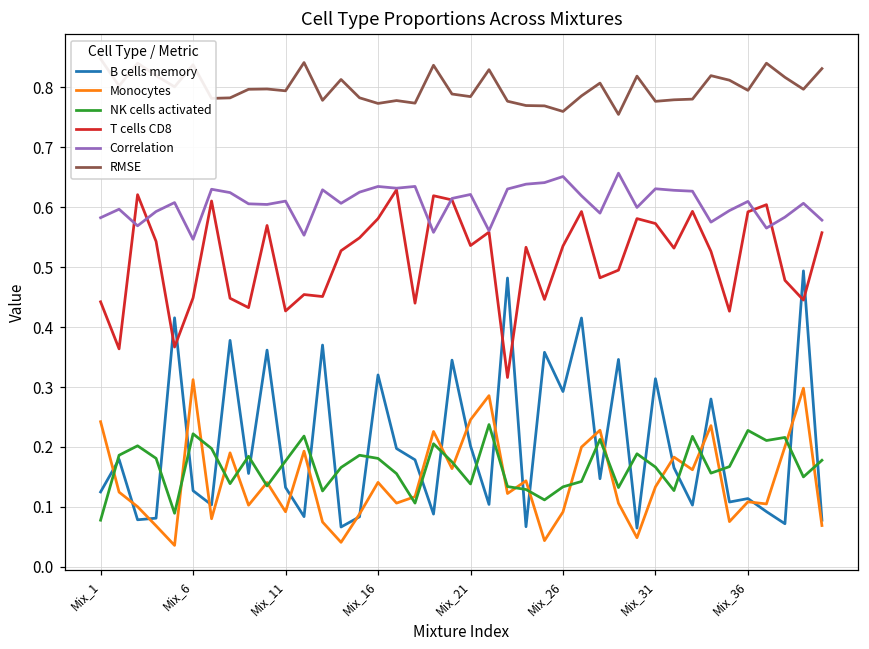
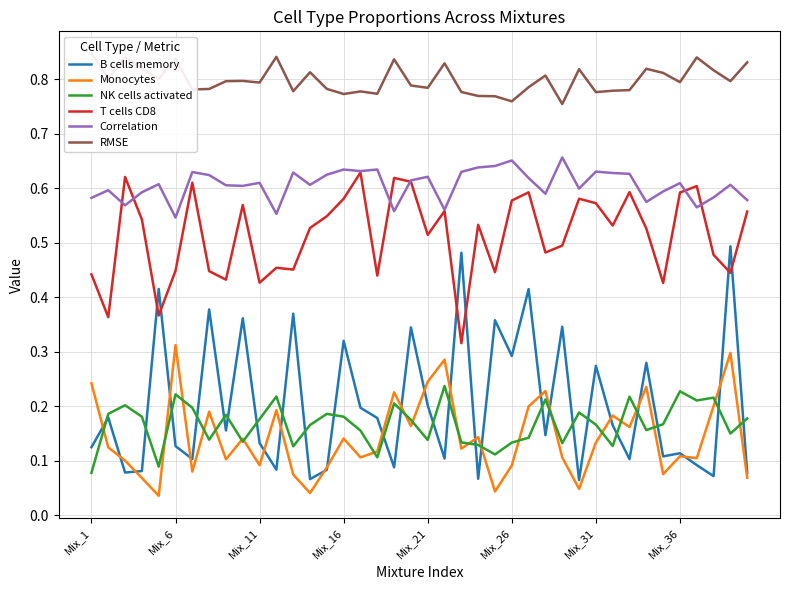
T cells CD8, Mix_21: 0.54 -> 0.51
T cells CD8, Mix_26: 0.54 -> 0.58
B cells memory, Mix_31: 0.31 -> 0.27
